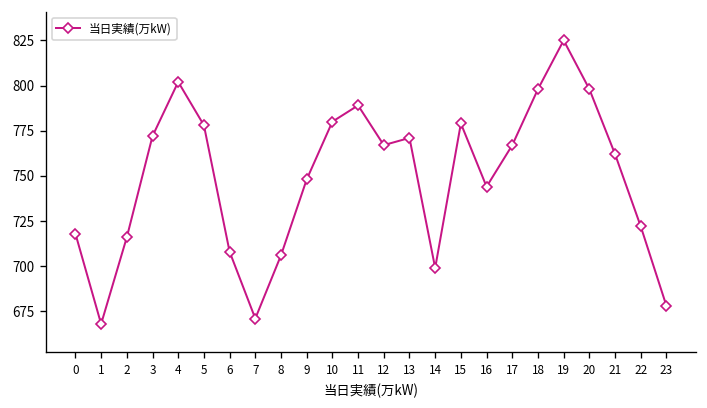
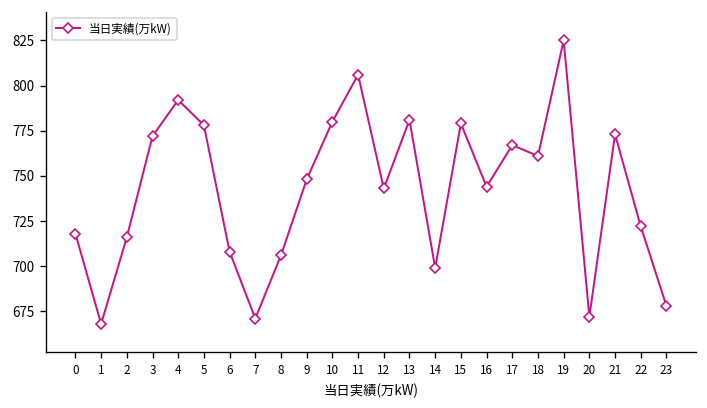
4: 802 -> 792
11: 789 -> 806
12: 767 -> 743
13: 771 -> 781
18: 798 -> 761
20: 798 -> 672
21: 762 -> 773
